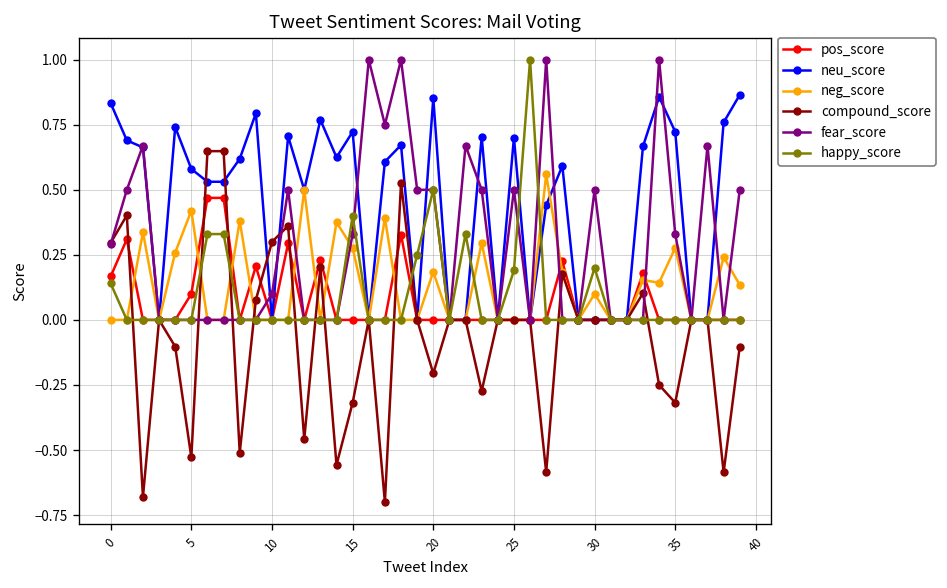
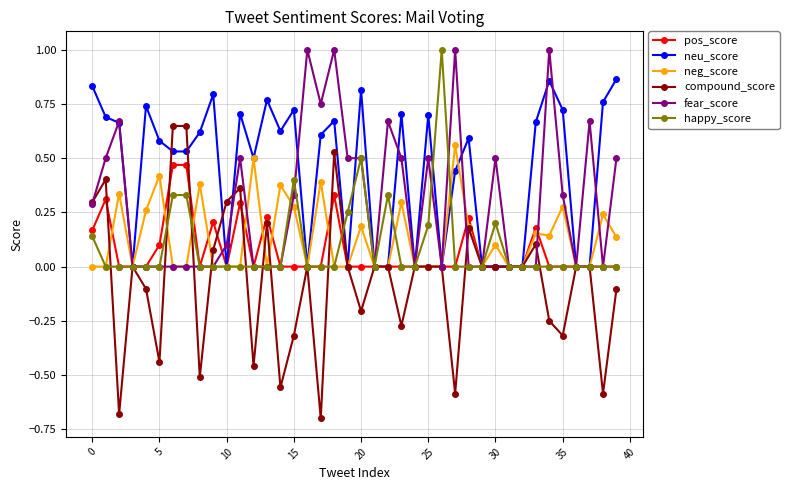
compound_score, 5: -0.53 -> -0.44
neu_score, 20: 0.85 -> 0.82
